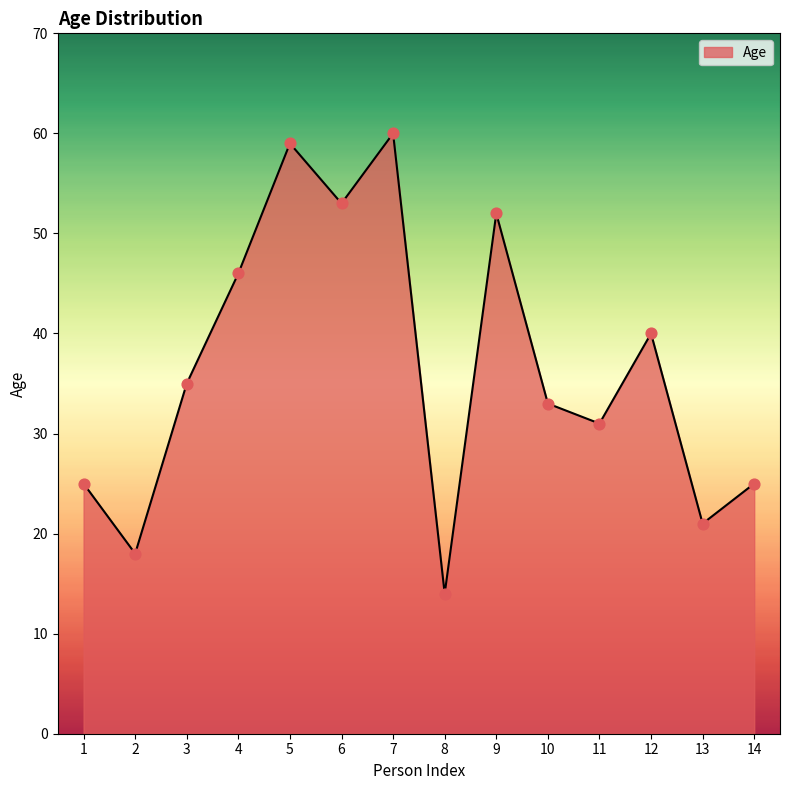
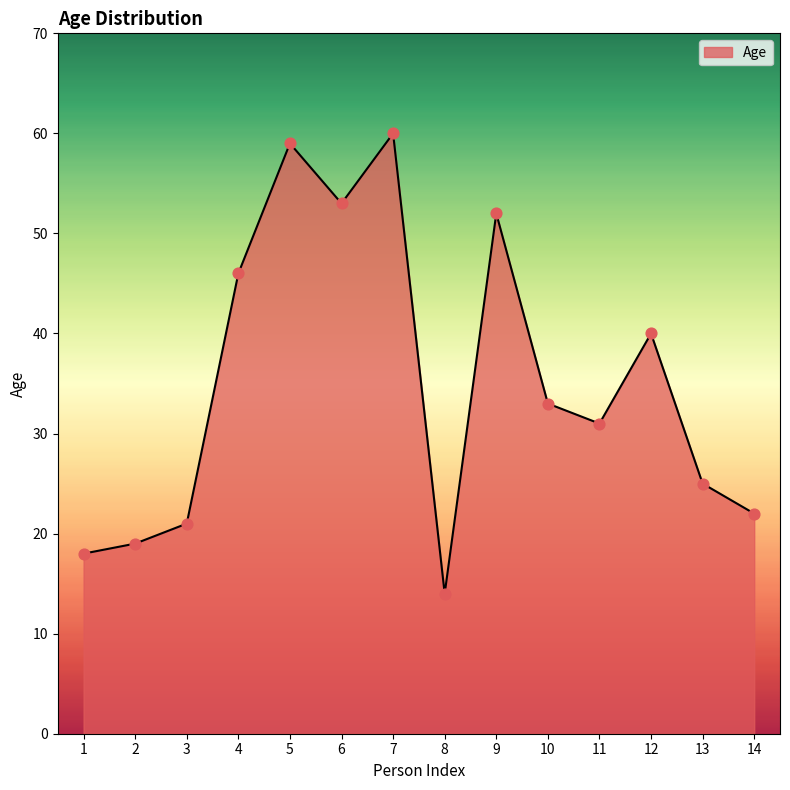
1: 25 -> 18
2: 18 -> 19
3: 35 -> 21
13: 21 -> 25
14: 25 -> 22
